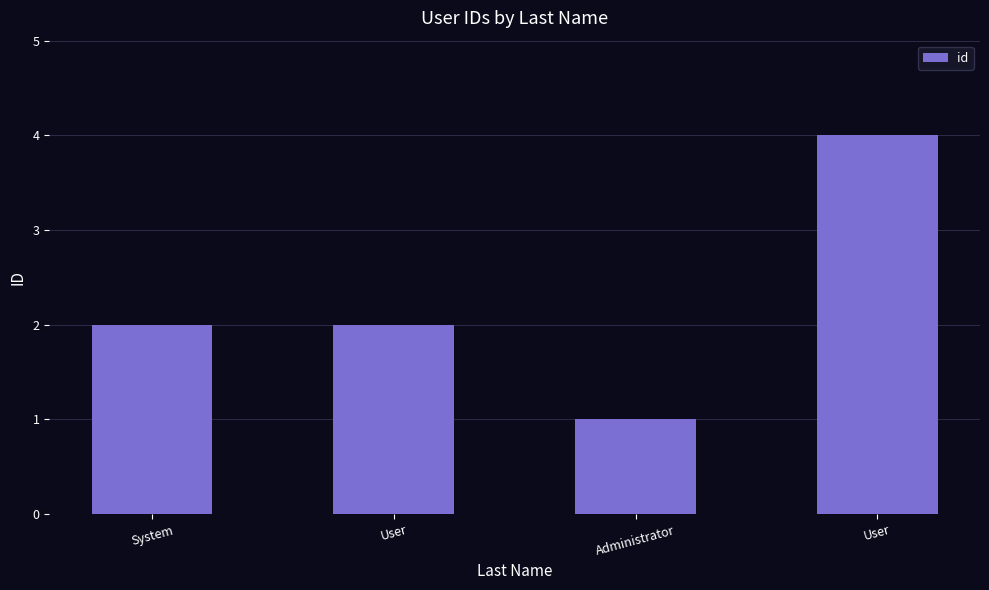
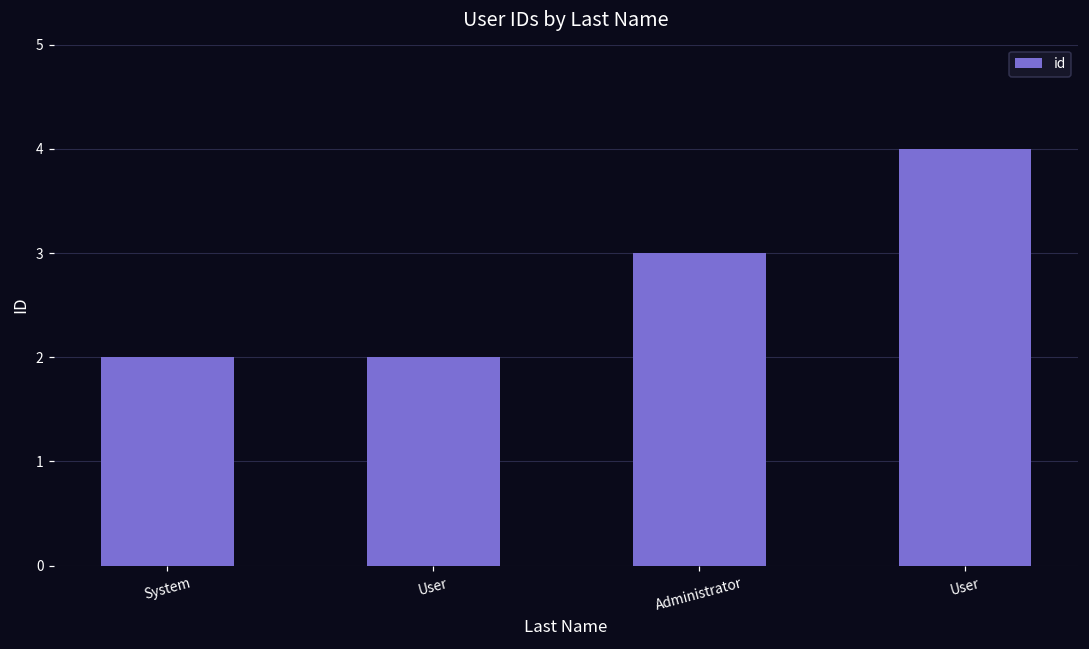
Administrator: 1 -> 3
